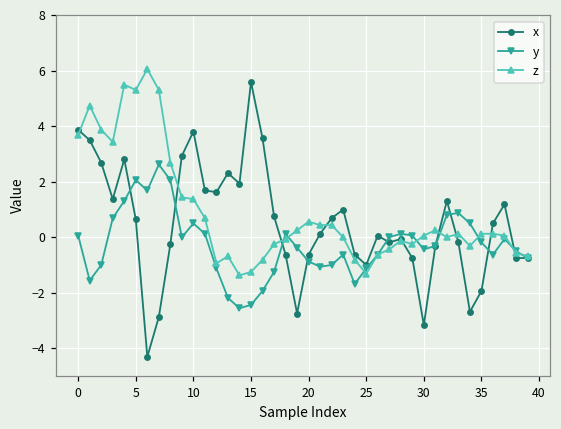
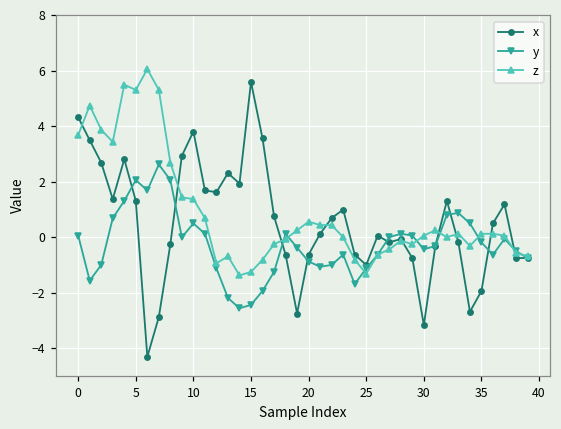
x, 0: 3.9 -> 4.3
x, 5: 0.6 -> 1.3
